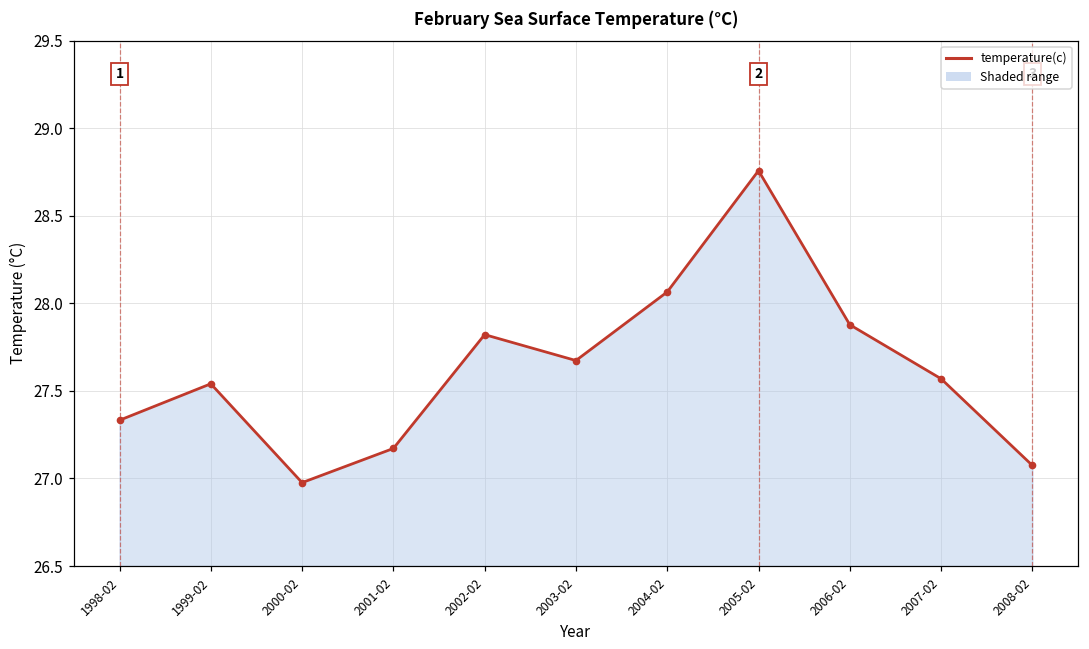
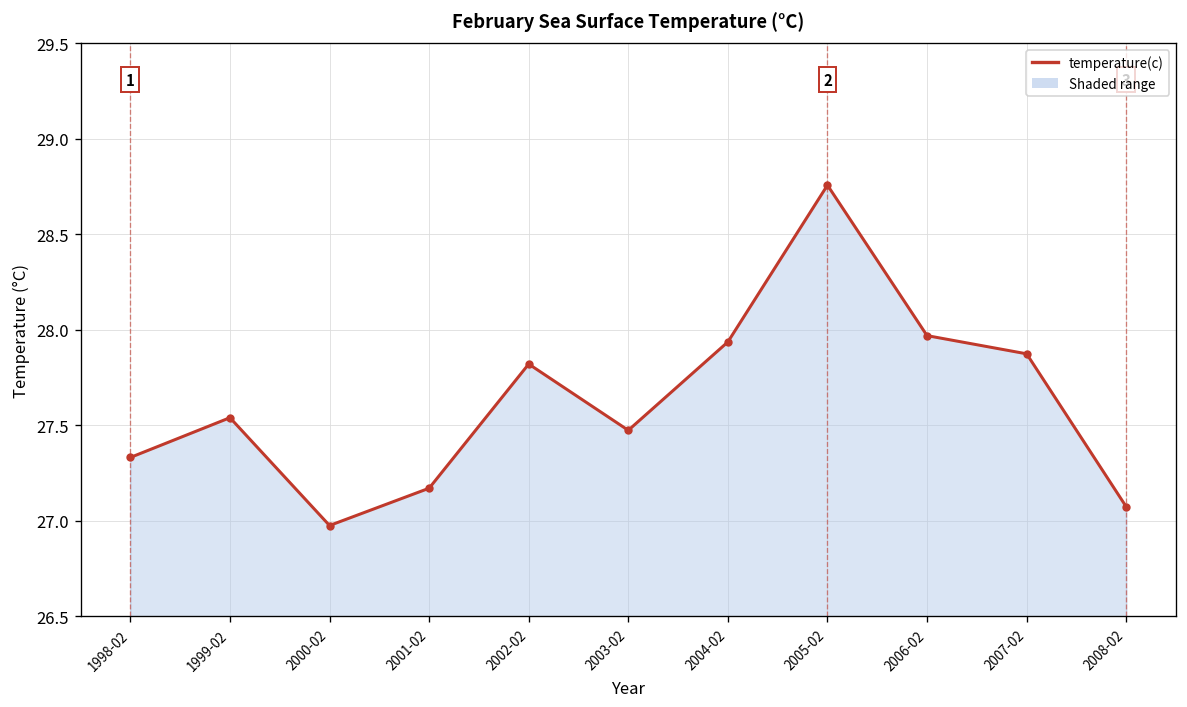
2003-02: 27.67 -> 27.47
2004-02: 28.07 -> 27.94
2006-02: 27.88 -> 27.97
2007-02: 27.57 -> 27.87
